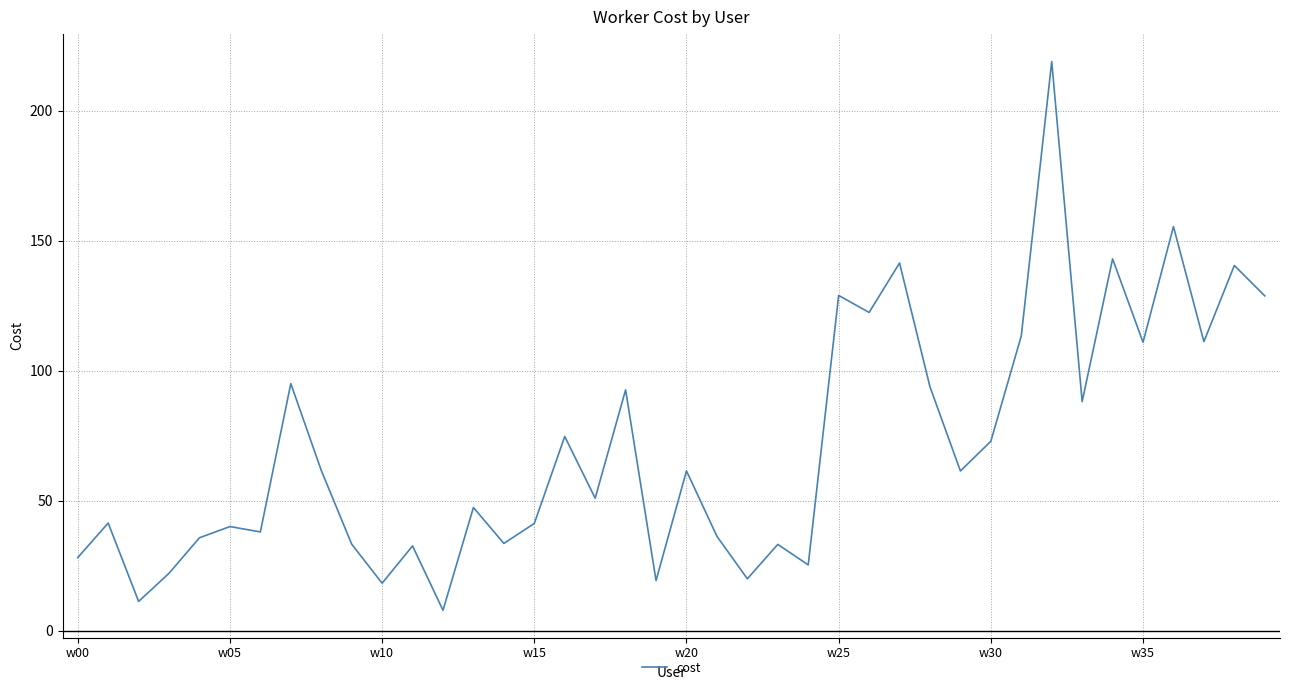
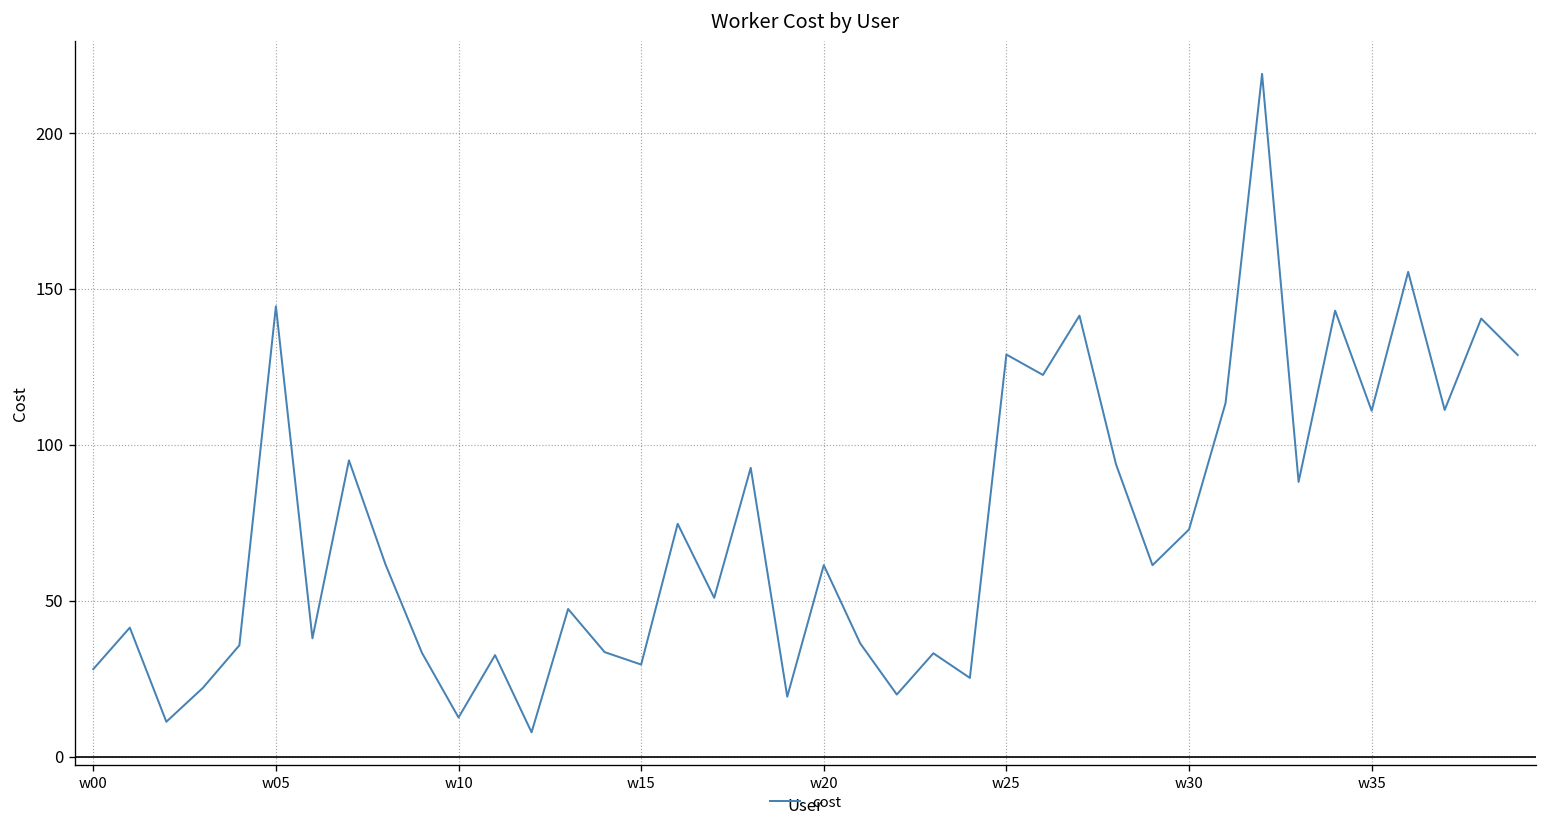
w05: 40 -> 144
w10: 18 -> 13
w15: 41 -> 30
